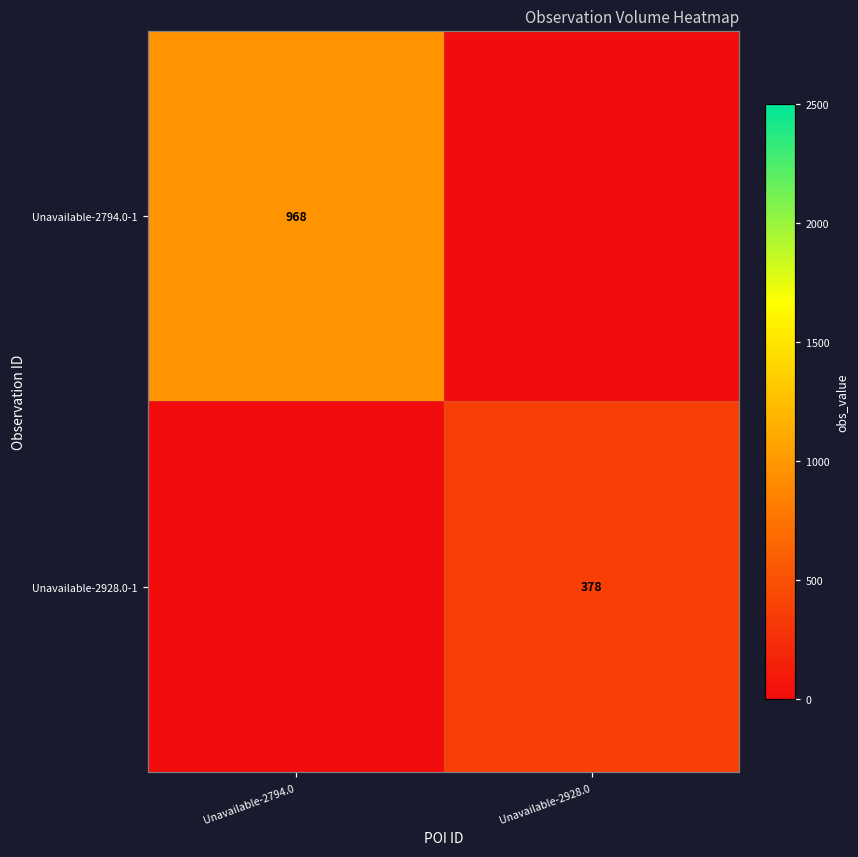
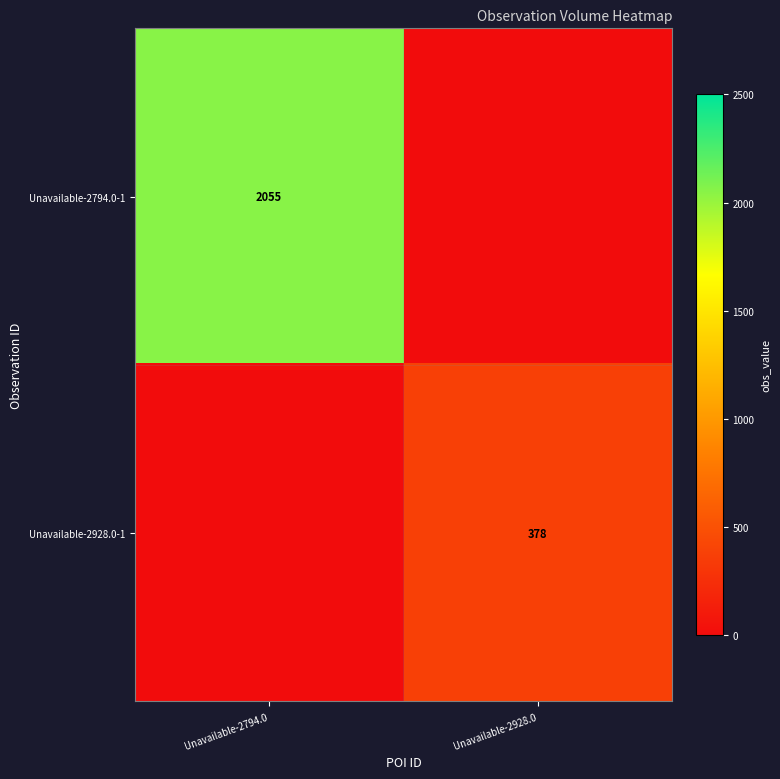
Unavailable-2794.0-1, Unavailable-2794.0: 968 -> 2055
